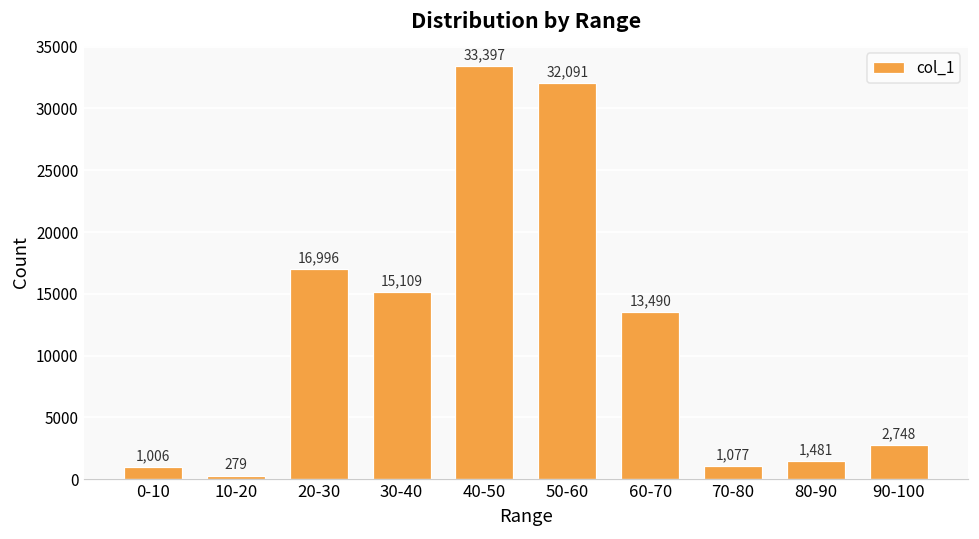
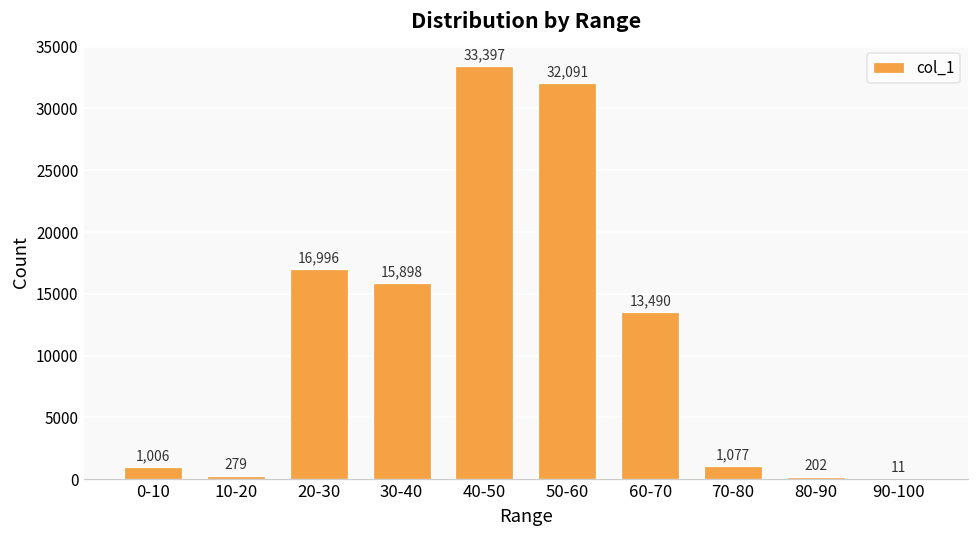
30-40: 15,109 -> 15,898
80-90: 1,481 -> 202
90-100: 2,748 -> 11
